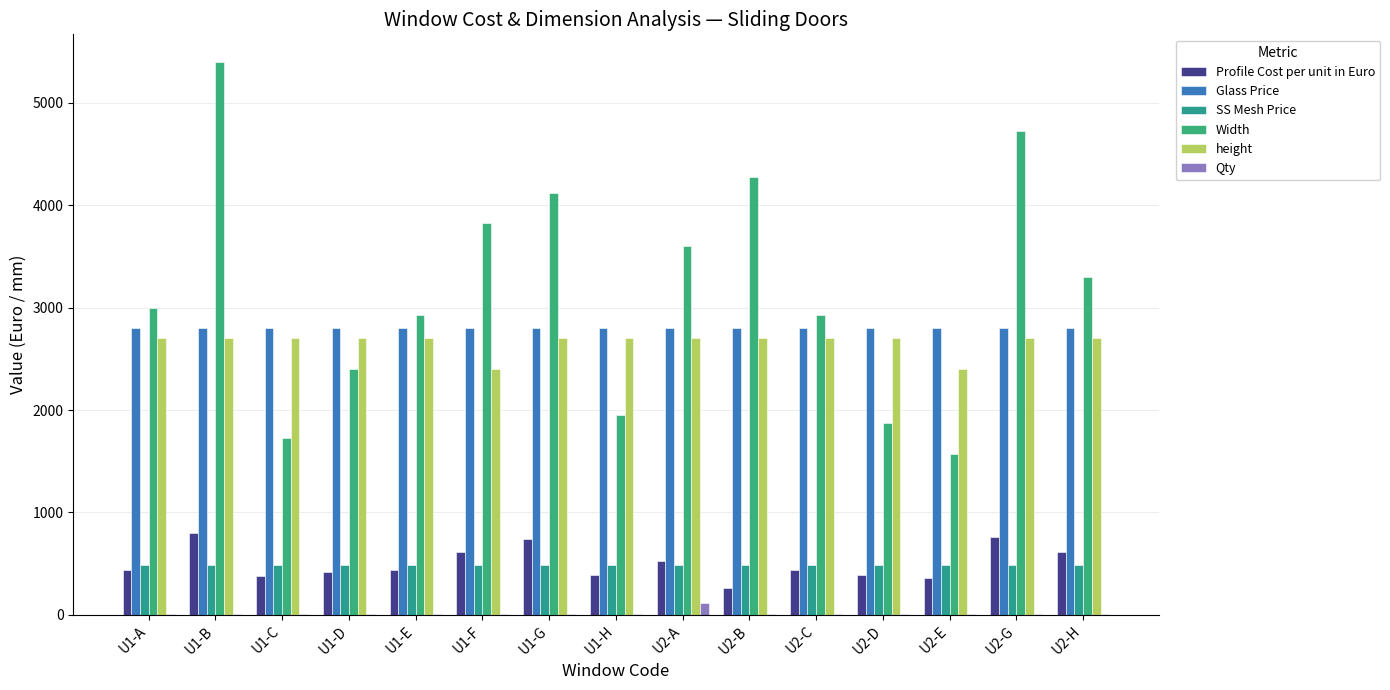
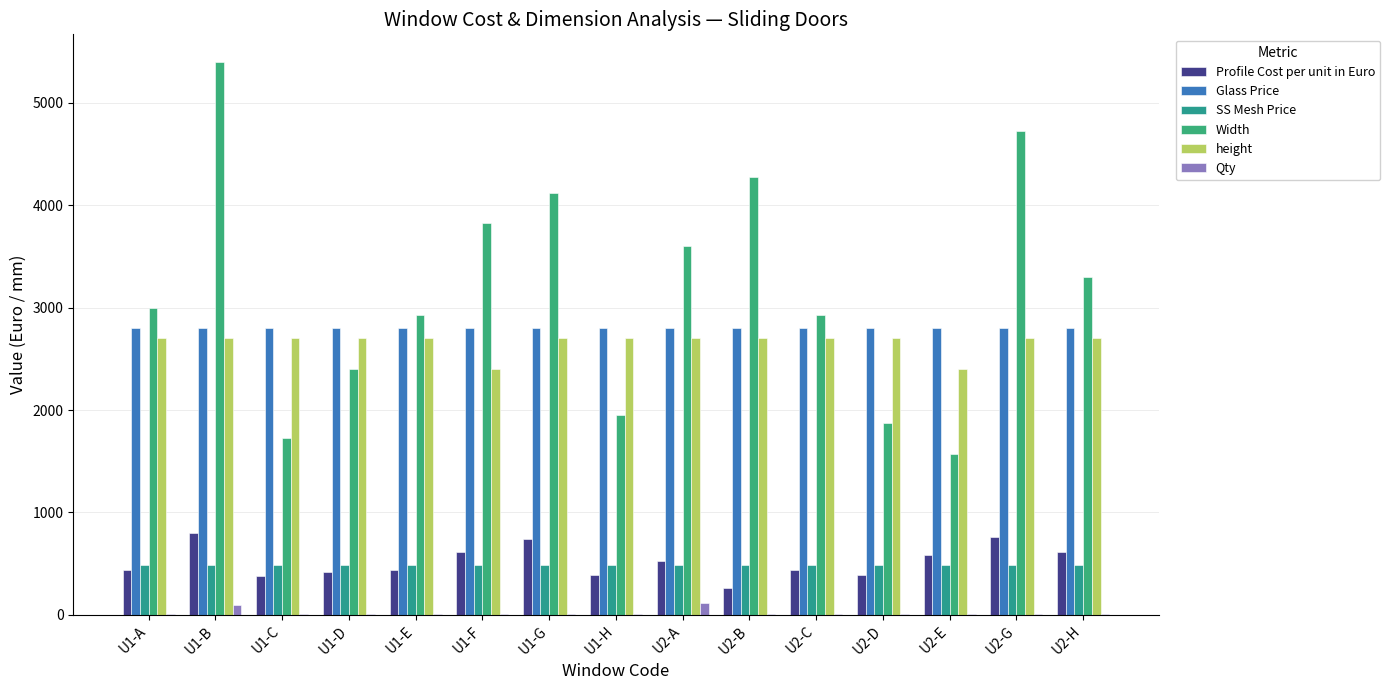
Qty, U1-B: 10 -> 100
Profile Cost per unit in Euro, U2-E: 360 -> 590
